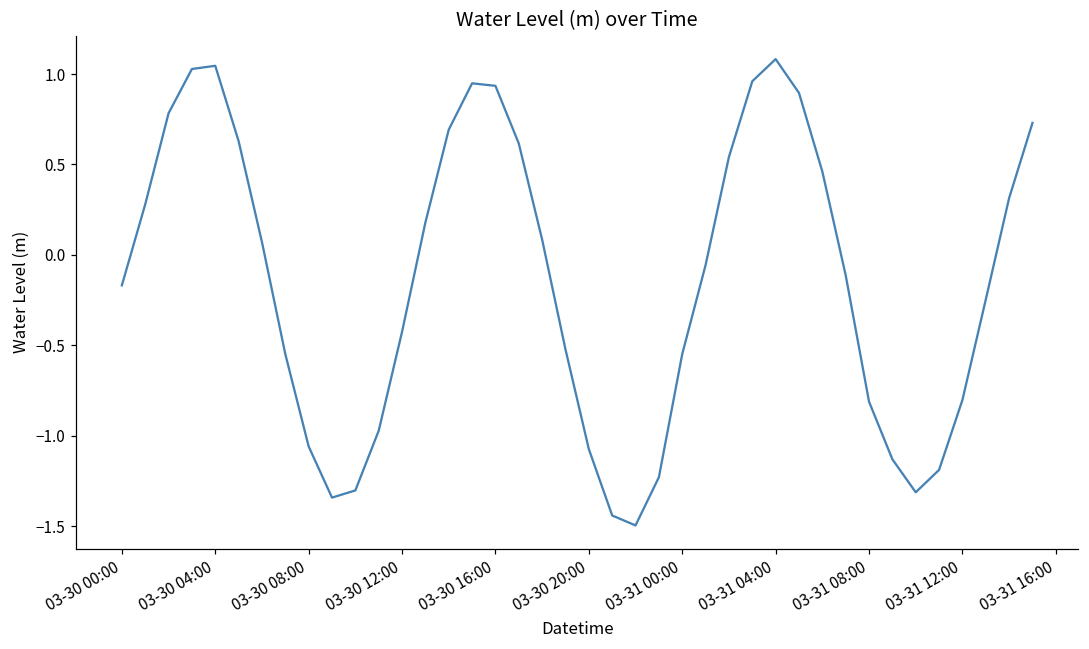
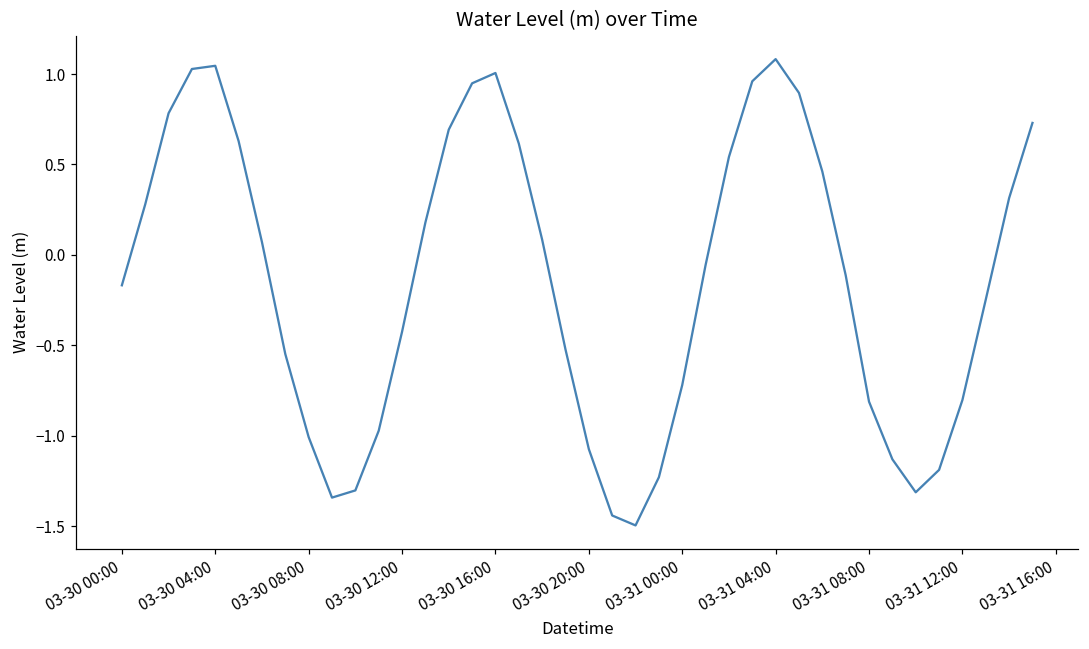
03-30 08:00: -1.06 -> -1.01
03-30 16:00: 0.93 -> 1.01
03-31 00:00: -0.55 -> -0.72
